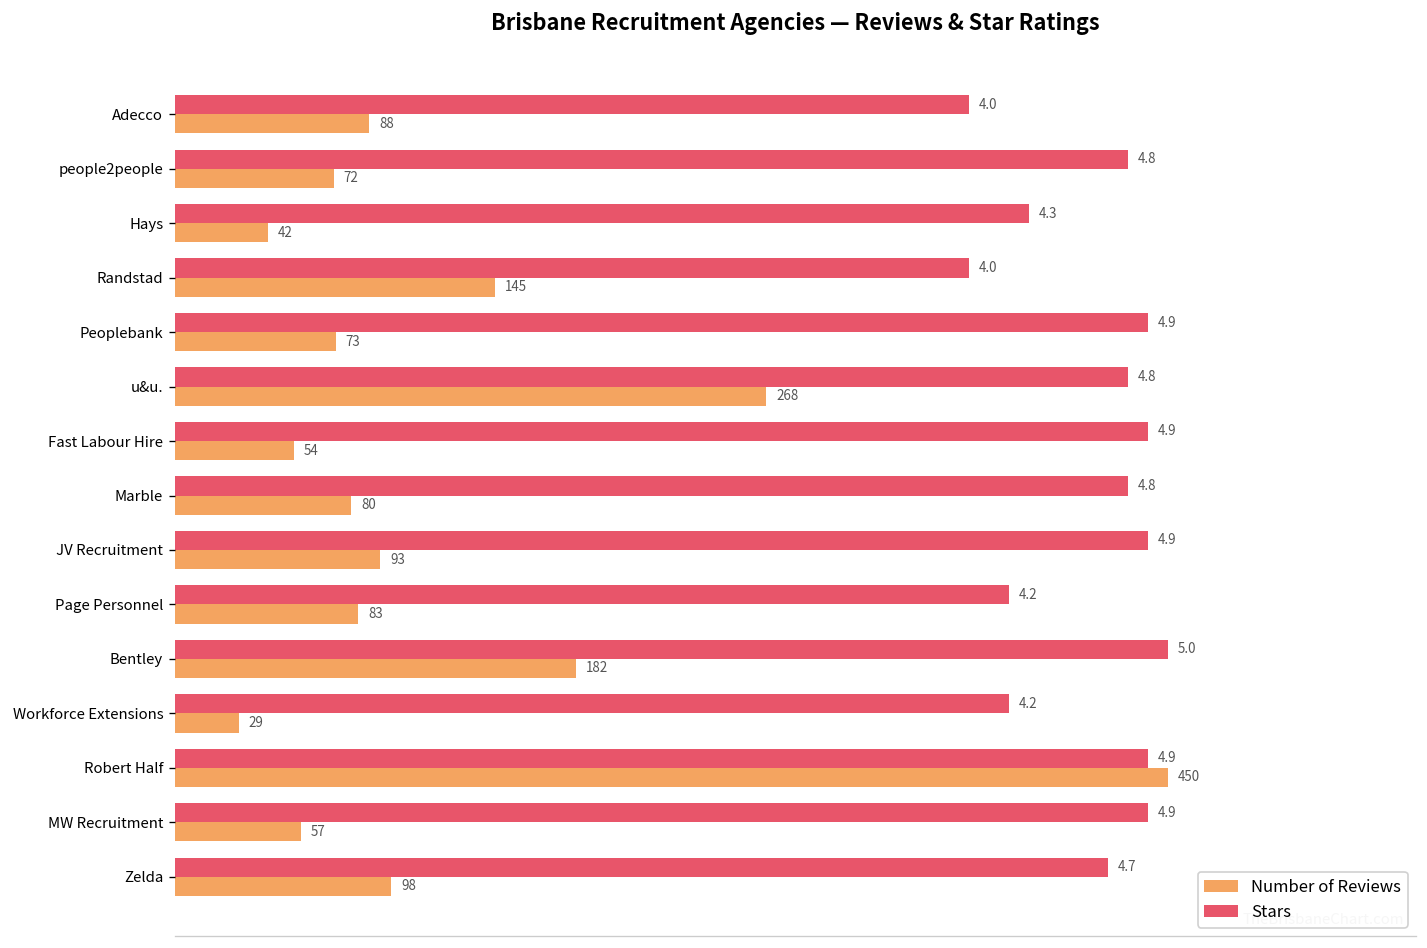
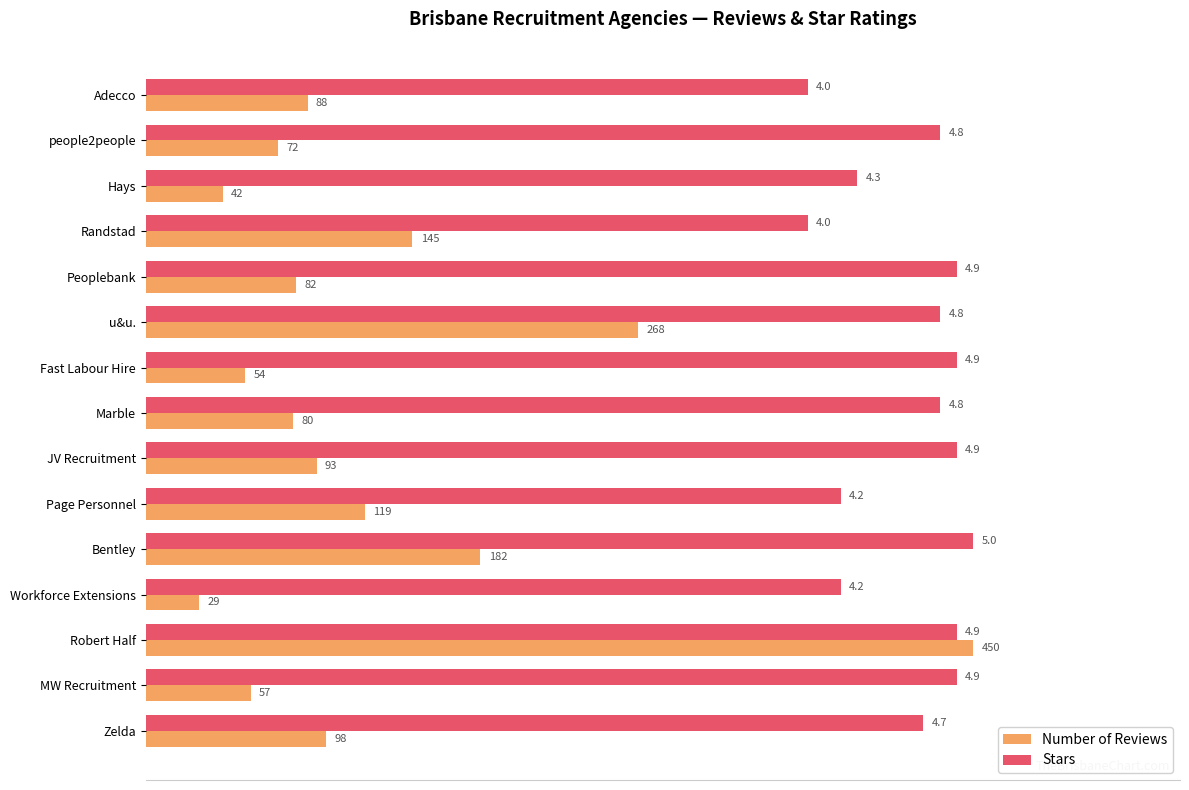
Number of Reviews, Peoplebank: 73 -> 82
Number of Reviews, Page Personnel: 83 -> 119
